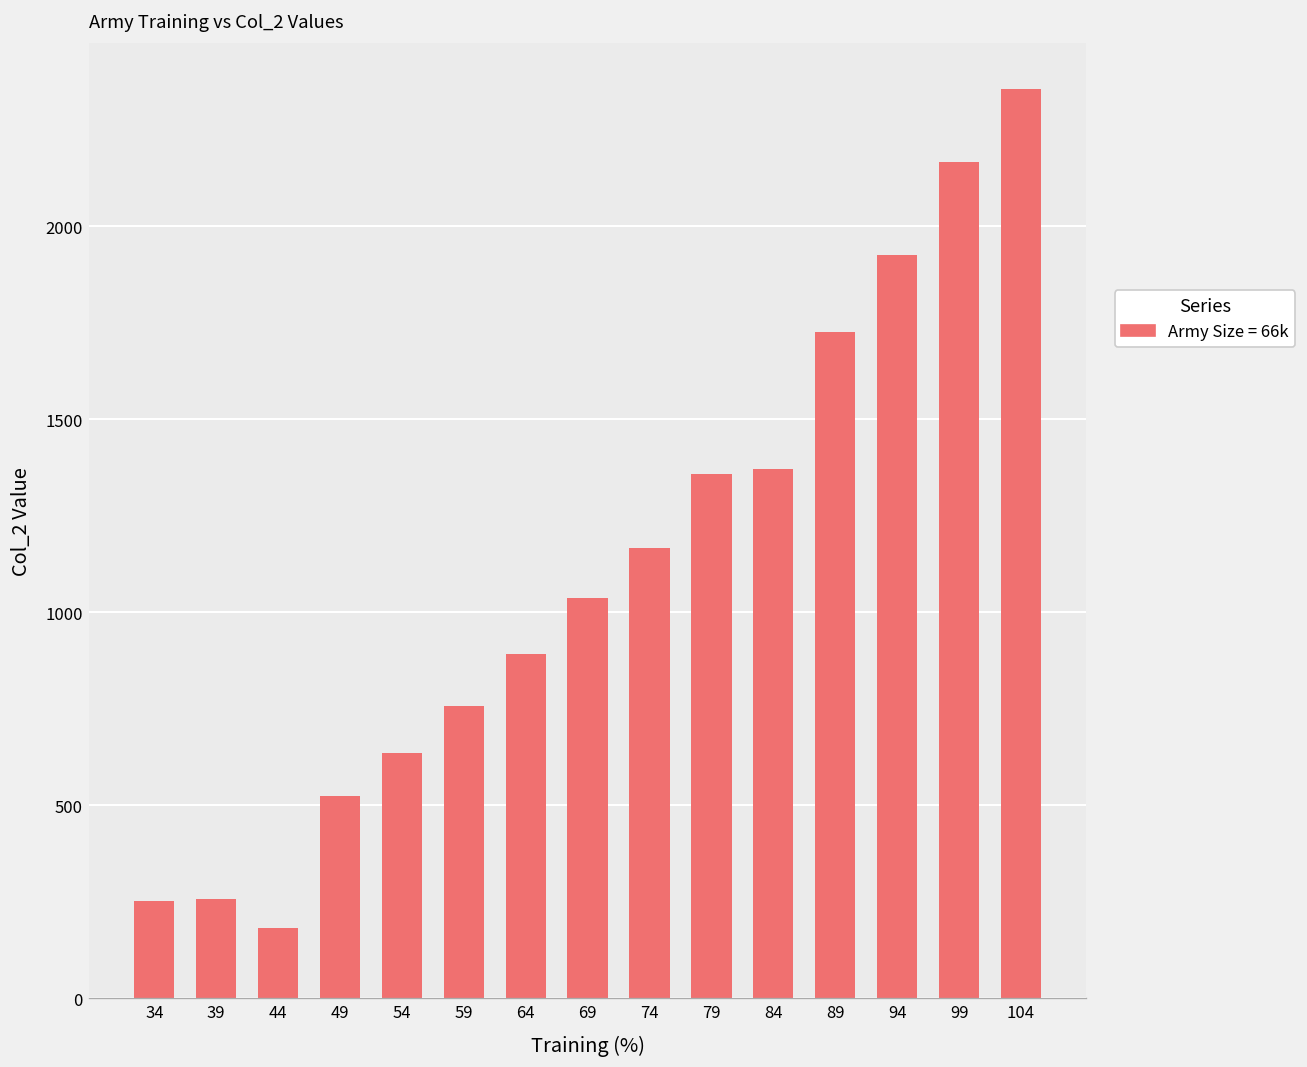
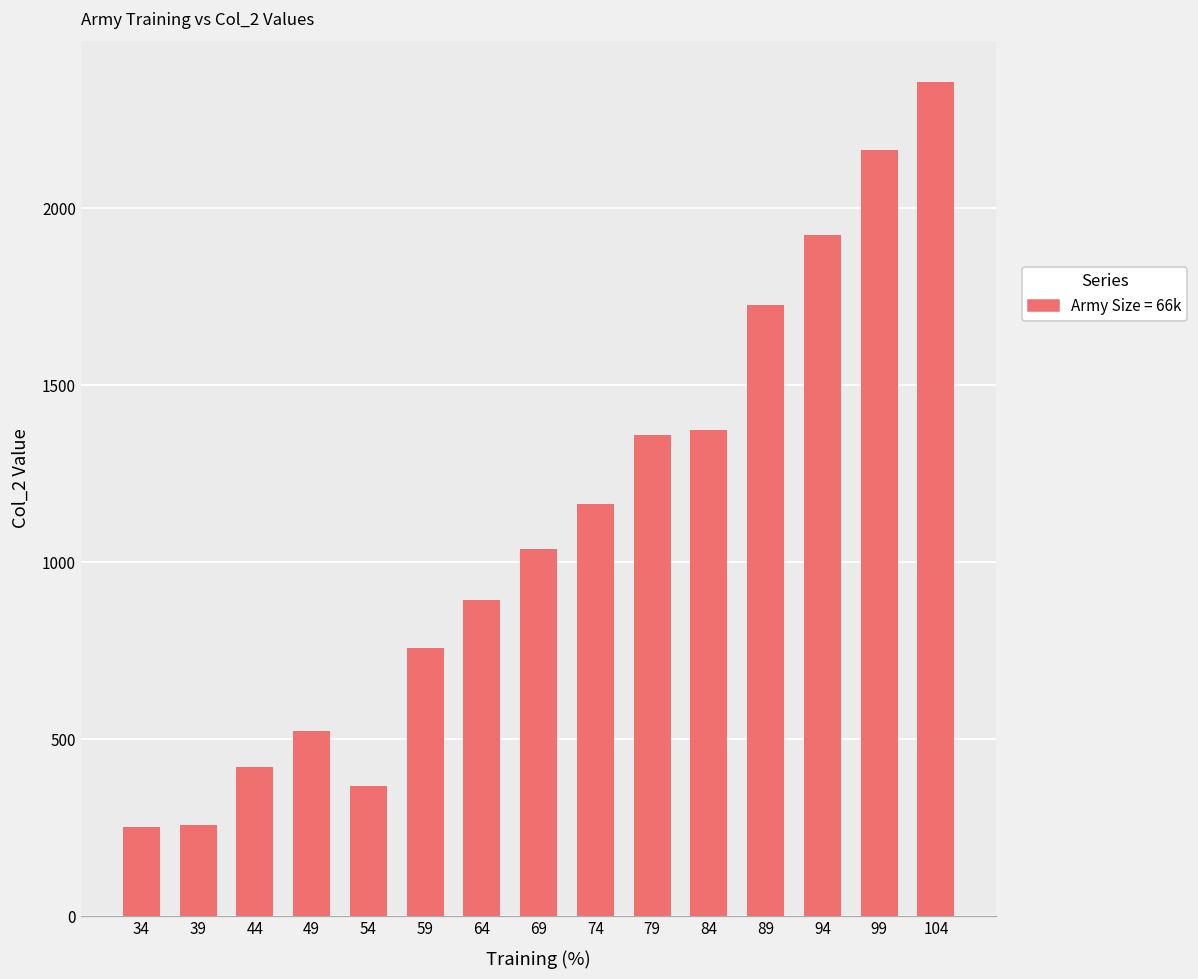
44: 180 -> 420
54: 640 -> 370
